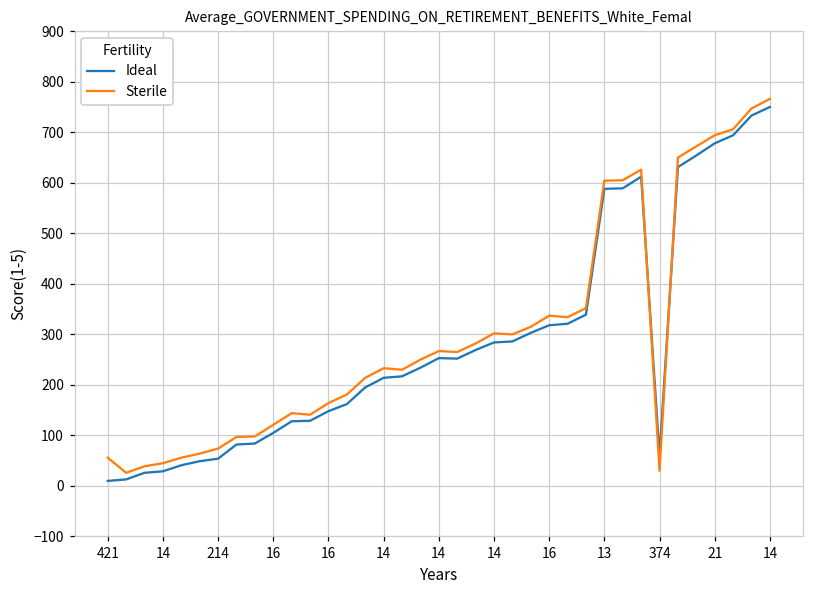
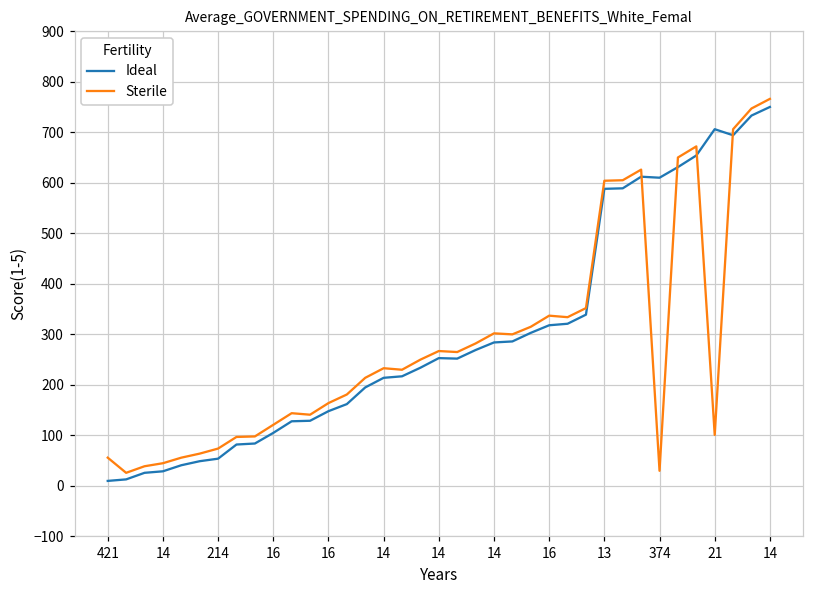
Ideal, 374: 60 -> 610
Ideal, 21: 680 -> 710
Sterile, 21: 690 -> 100
